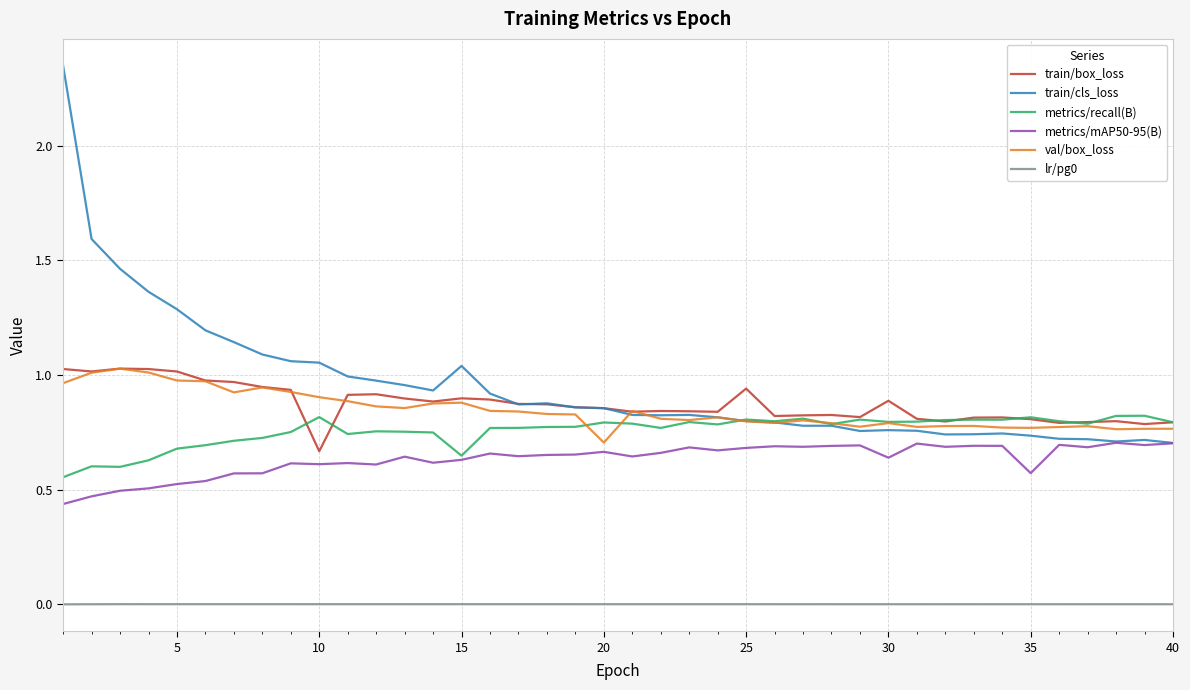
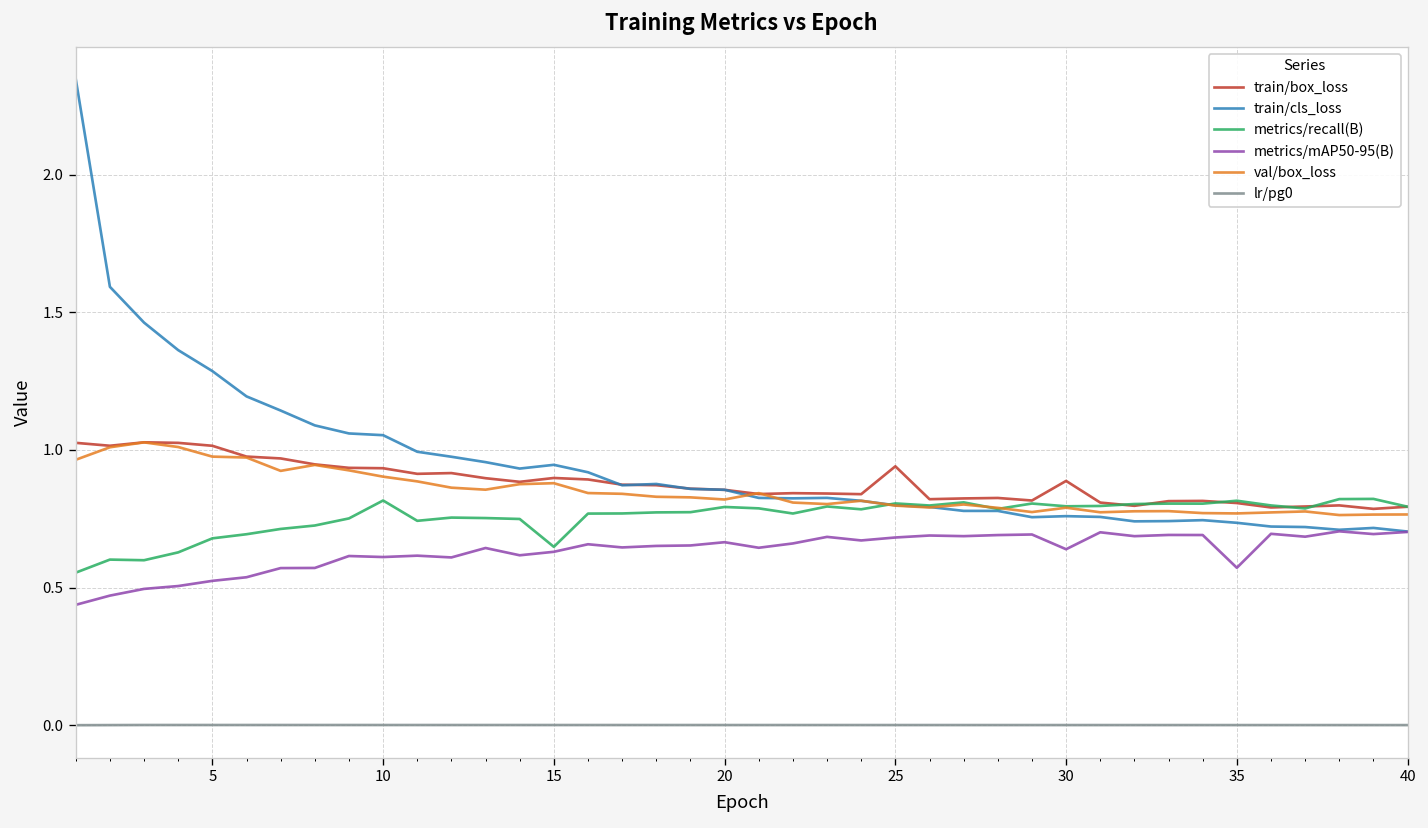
train/box_loss, 10: 0.67 -> 0.93
train/cls_loss, 15: 1.04 -> 0.95
val/box_loss, 20: 0.71 -> 0.82
